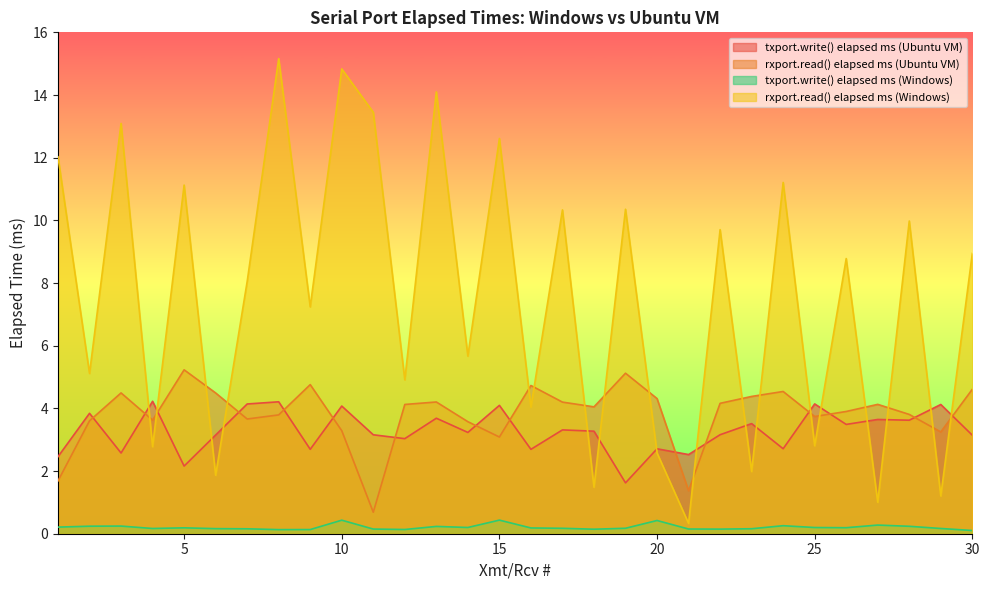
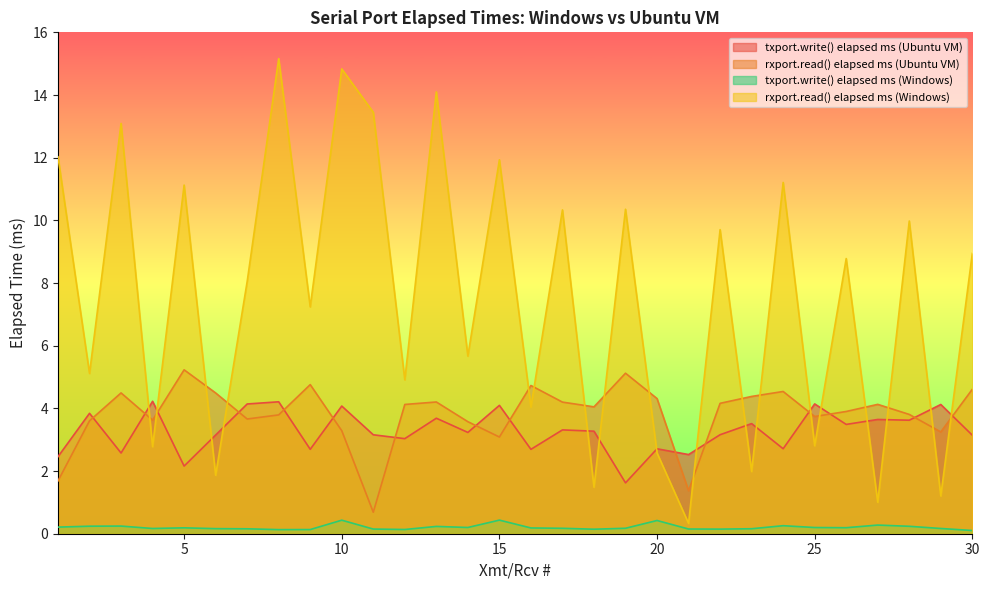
rxport.read() elapsed ms (Windows), 15: 12.6 -> 11.9
